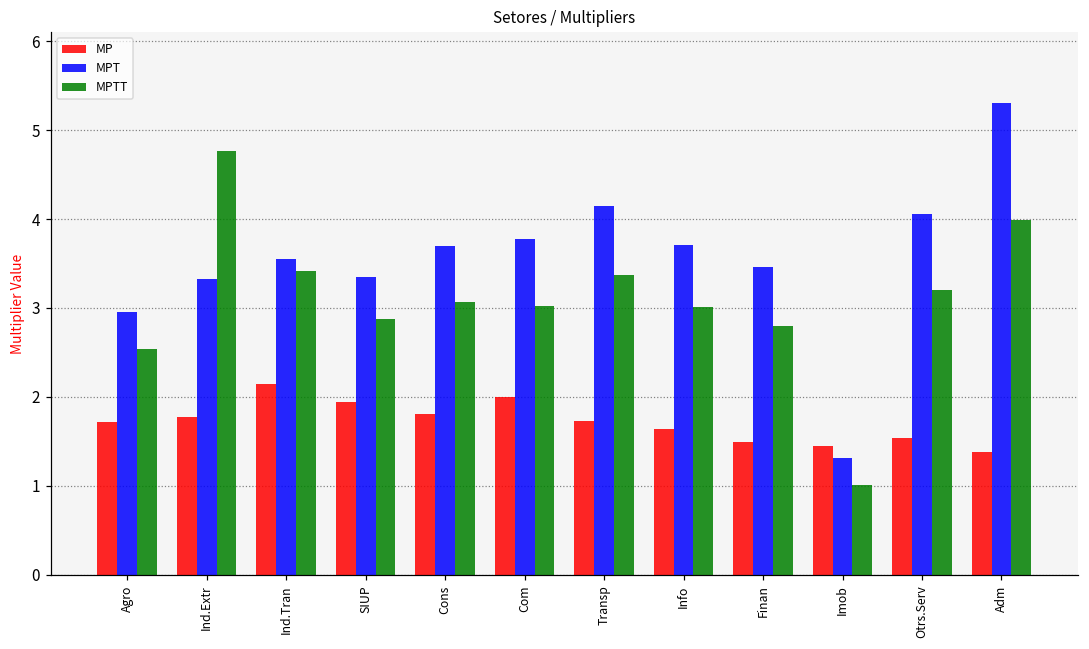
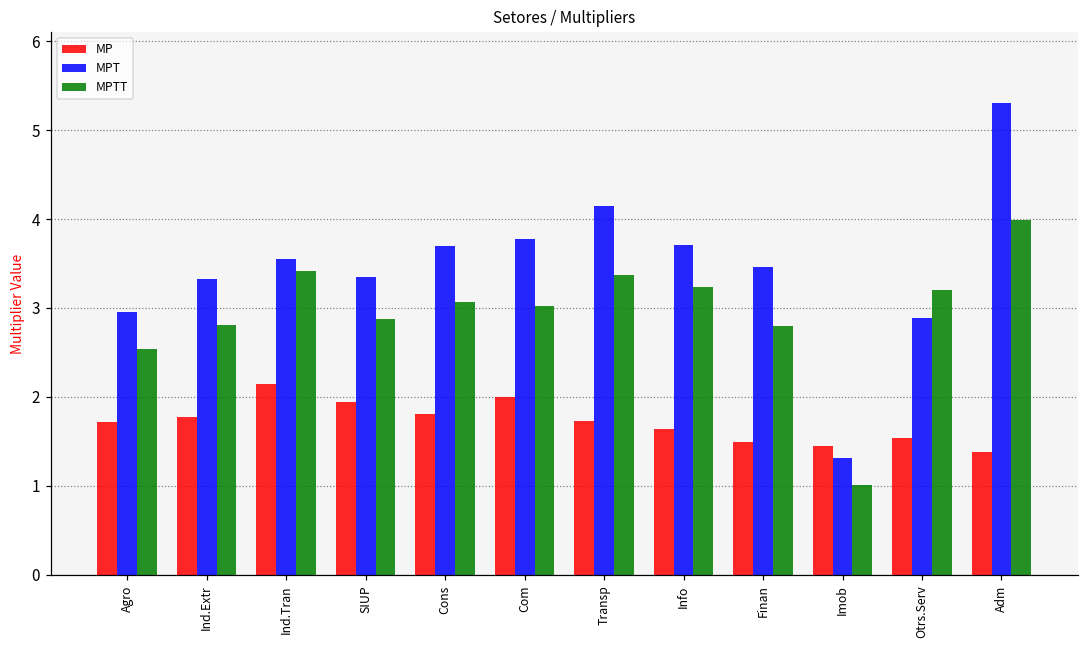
MPTT, Ind.Extr: 4.8 -> 2.8
MPTT, Info: 3.0 -> 3.2
MPT, Otrs.Serv: 4.1 -> 2.9
